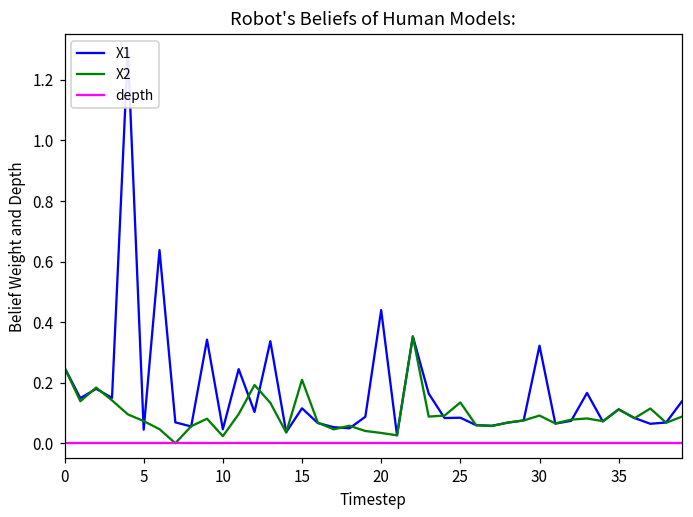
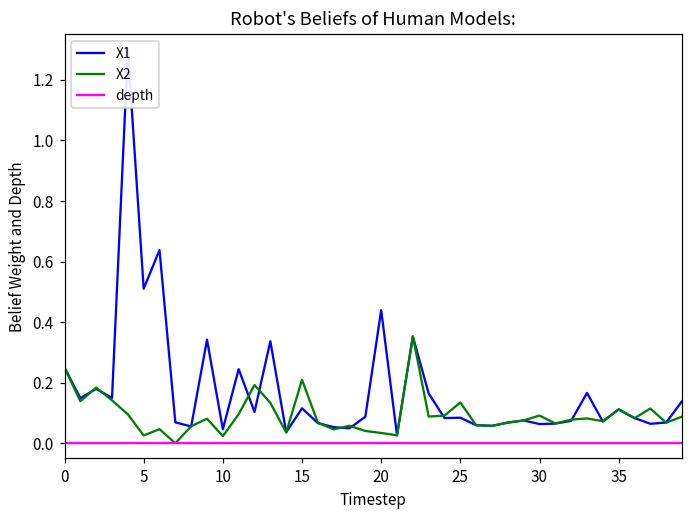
X1, 5: 0.04 -> 0.51
X2, 5: 0.07 -> 0.03
X1, 30: 0.32 -> 0.06
